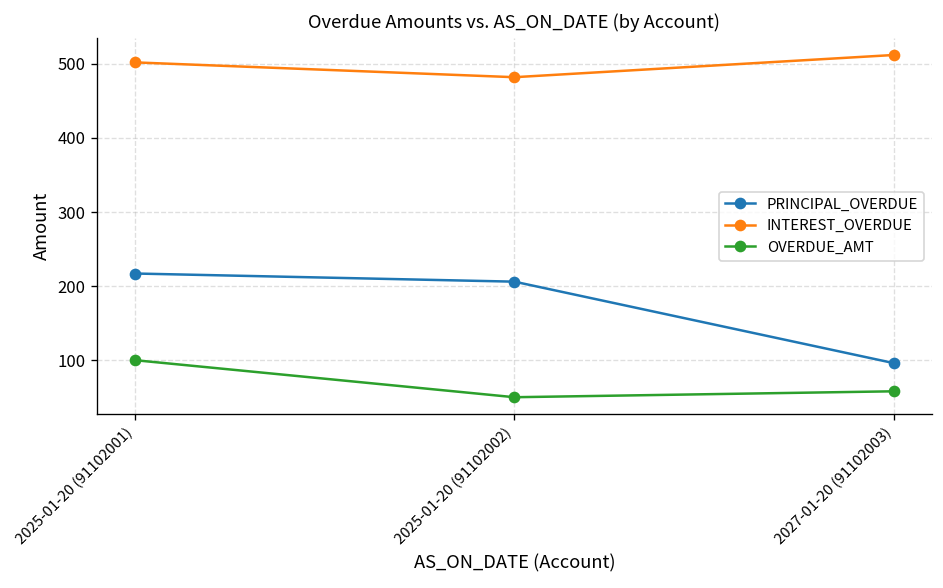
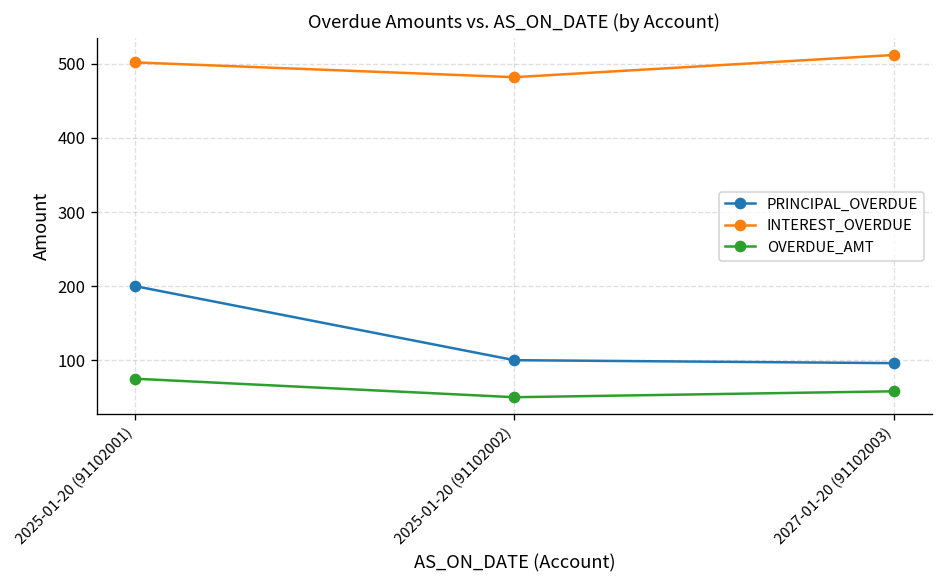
PRINCIPAL_OVERDUE, 2025-01-20 (91102001): 220 -> 200
OVERDUE_AMT, 2025-01-20 (91102001): 100 -> 80
PRINCIPAL_OVERDUE, 2025-01-20 (91102002): 210 -> 100
